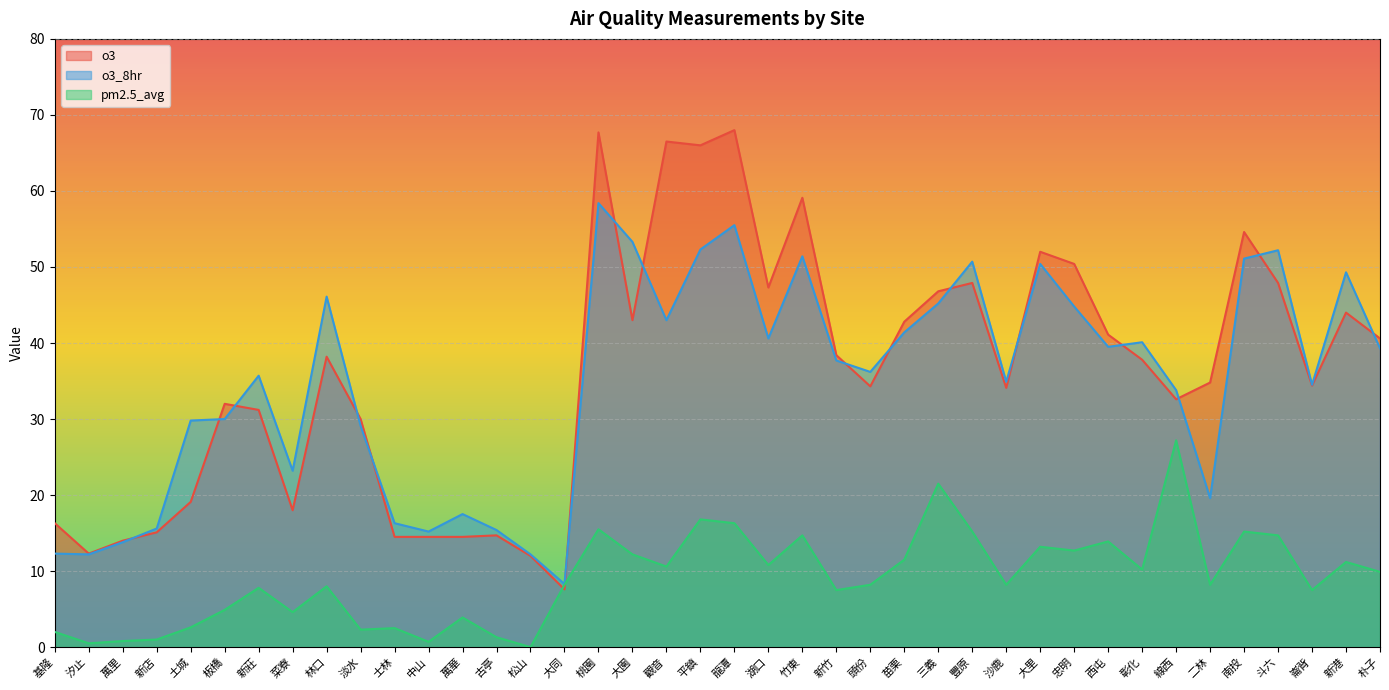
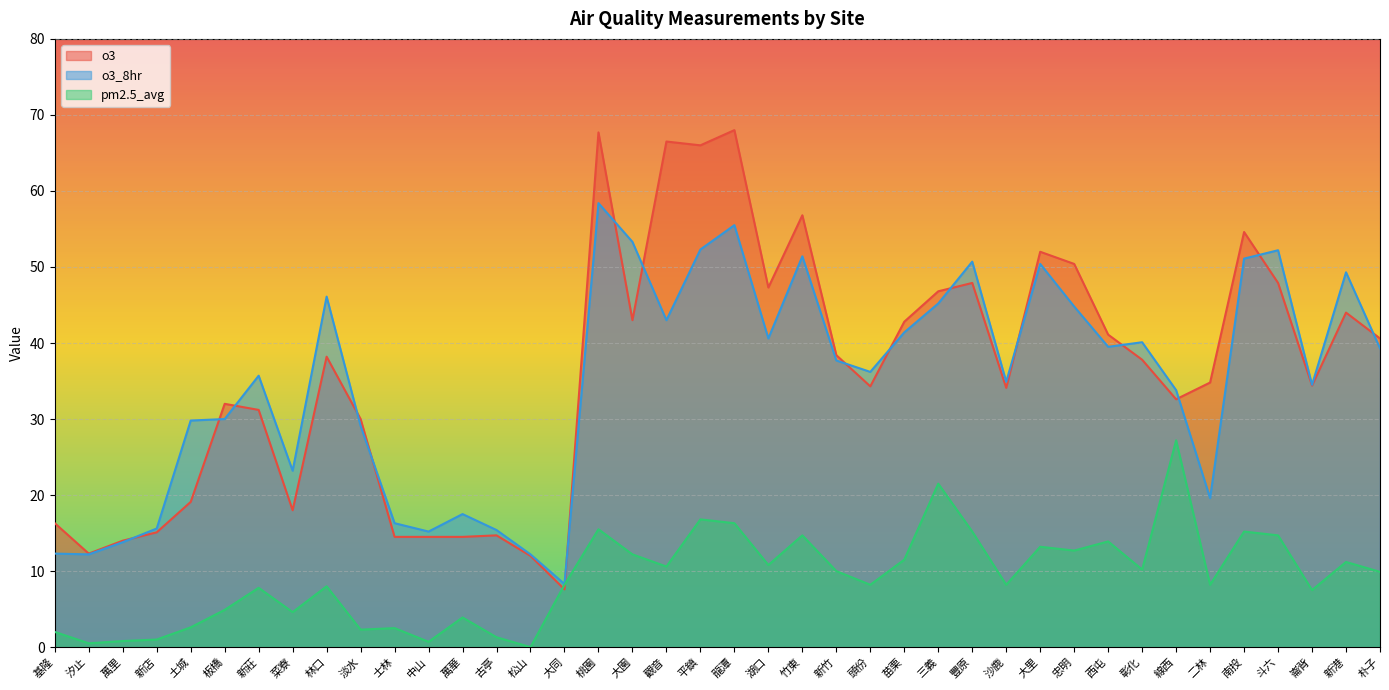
o3, 竹東: 59 -> 57
pm2.5_avg, 新竹: 8 -> 10
